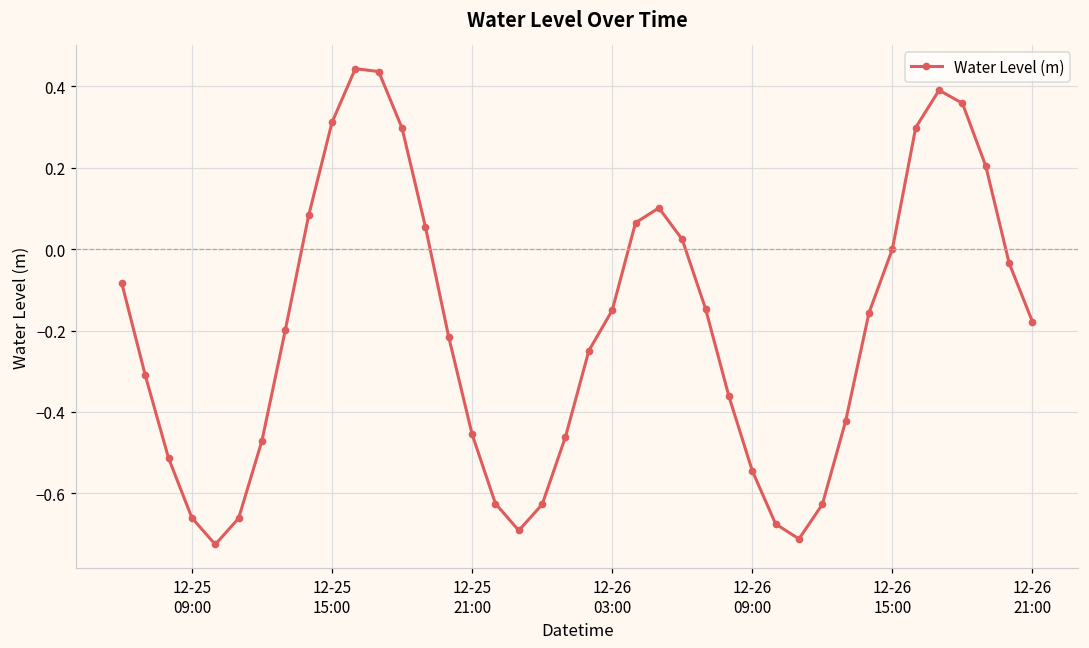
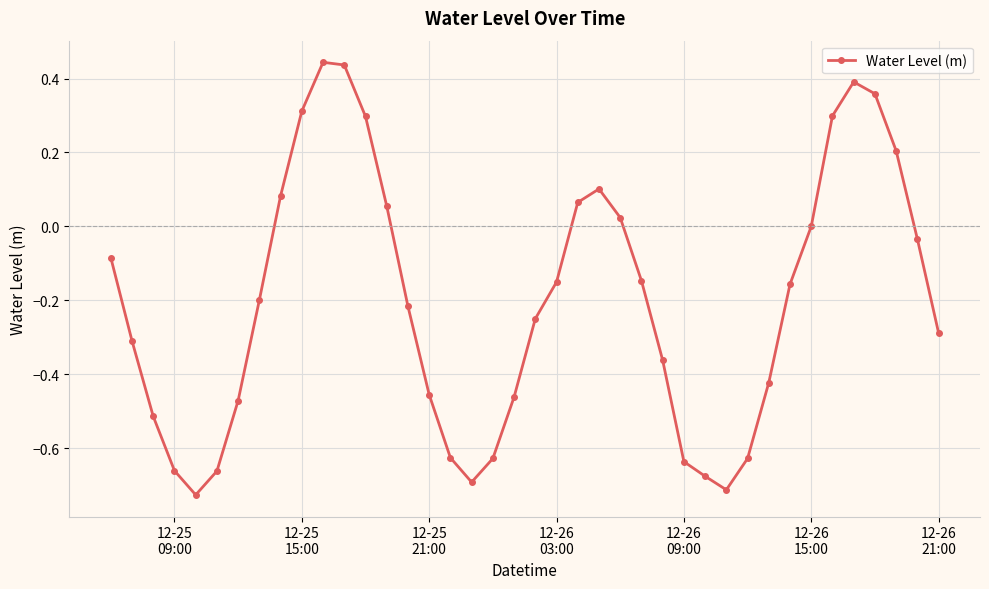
12-26 09:00: -0.54 -> -0.64
12-26 21:00: -0.18 -> -0.29
